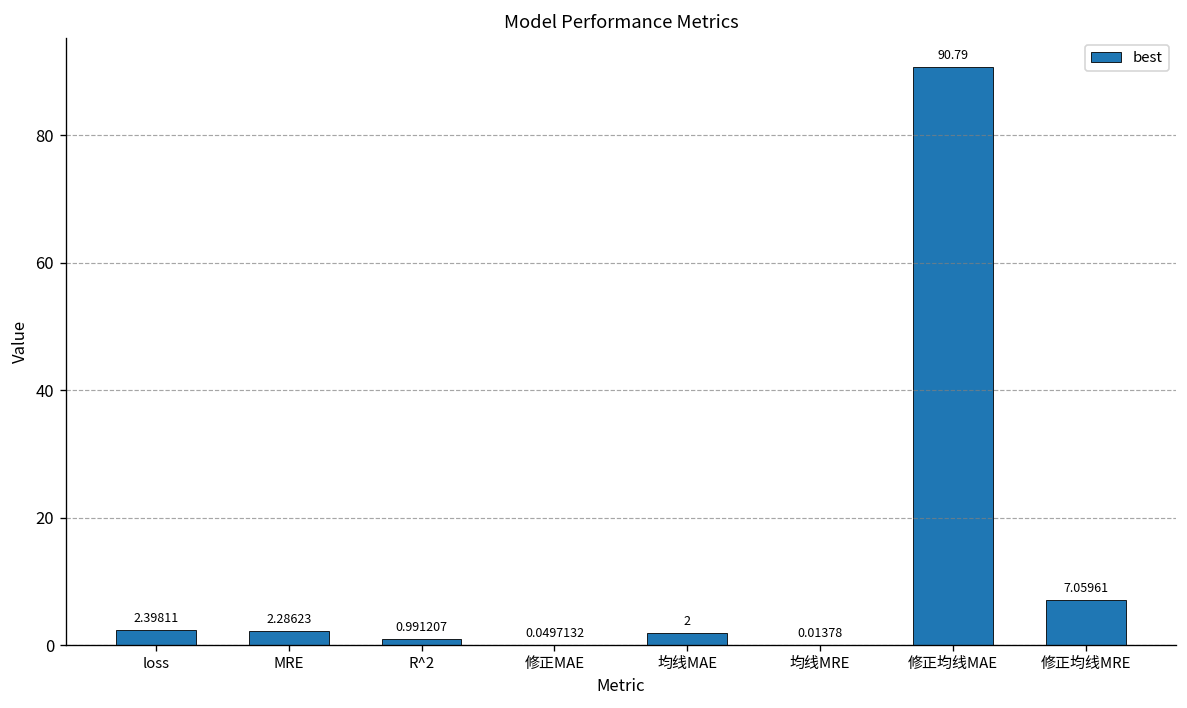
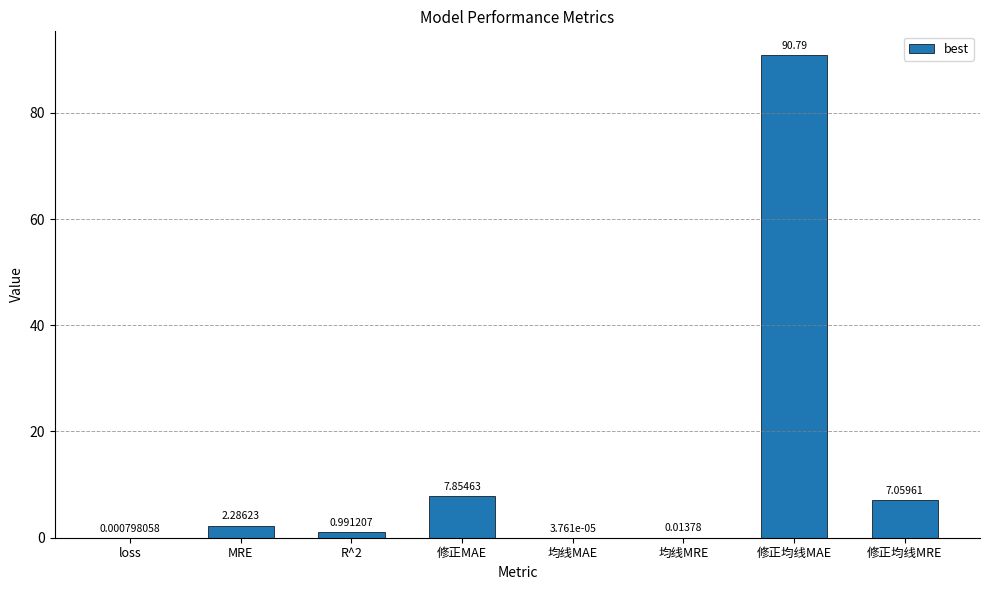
loss: 2.39811 -> 0.000798058
修正MAE: 0.0497132 -> 7.85463
均线MAE: 2 -> 3.761e-05
